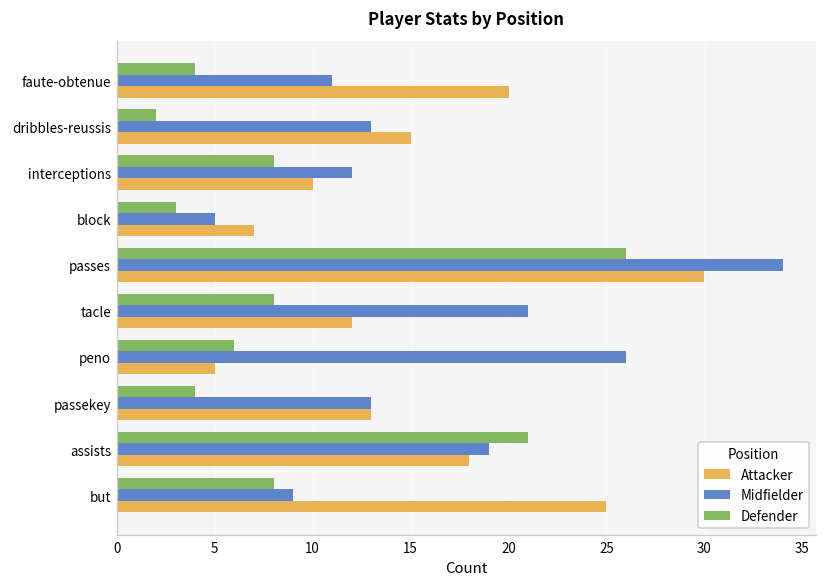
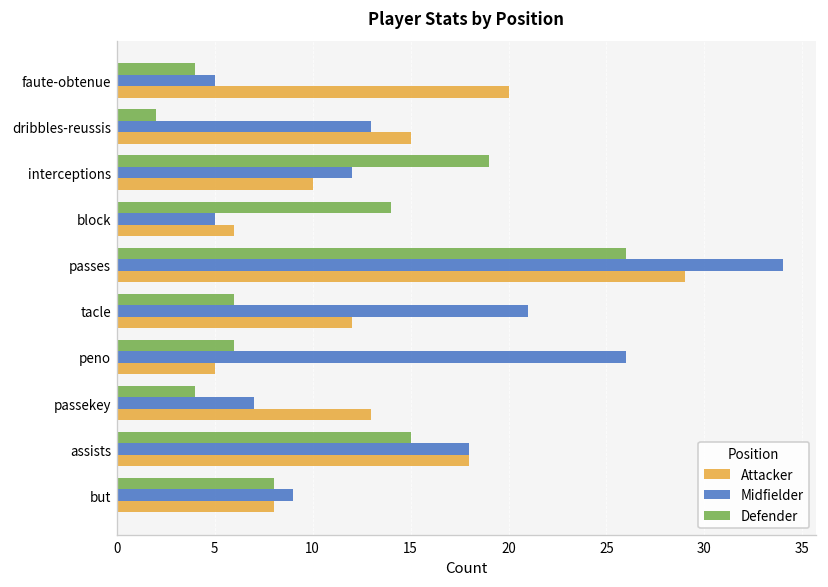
Midfielder, faute-obtenue: 11 -> 5
Defender, interceptions: 8 -> 19
Defender, block: 3 -> 14
Attacker, block: 7 -> 6
Attacker, passes: 30 -> 29
Defender, tacle: 8 -> 6
Midfielder, passekey: 13 -> 7
Defender, assists: 21 -> 15
Midfielder, assists: 19 -> 18
Attacker, but: 25 -> 8
